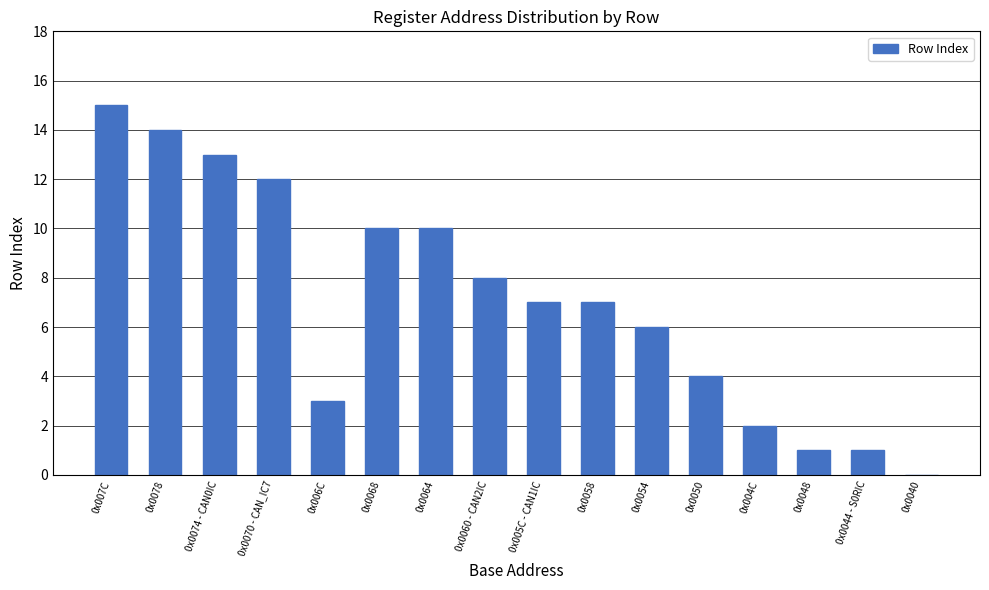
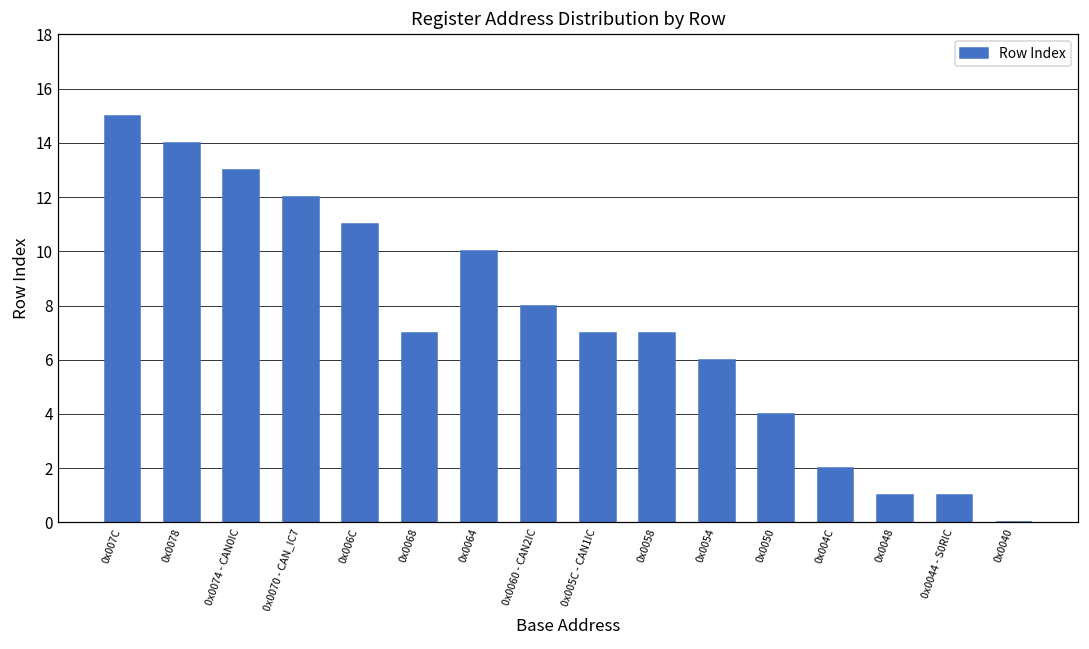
0x006C: 3 -> 11
0x0068: 10 -> 7
